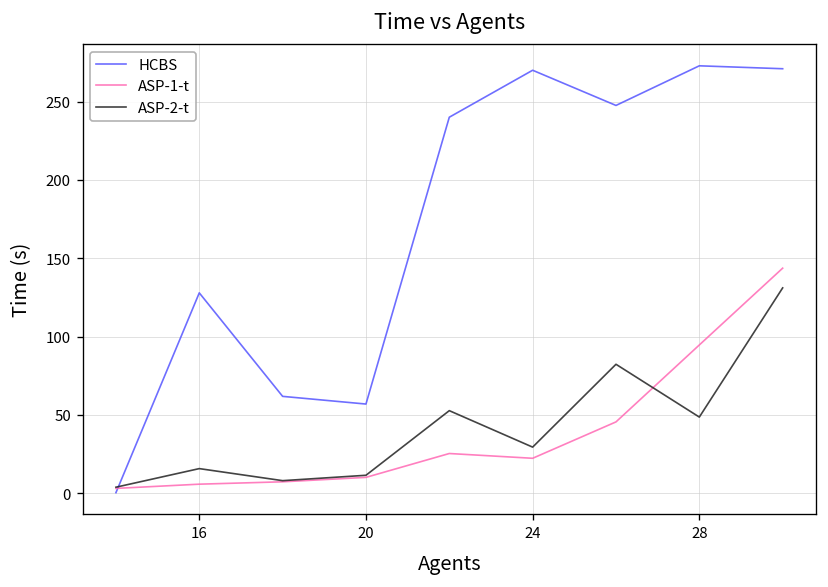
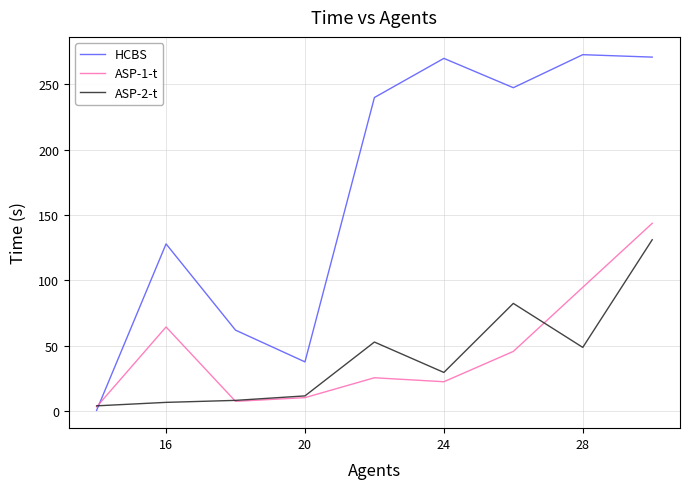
ASP-1-t, 16: 6 -> 64
ASP-2-t, 16: 16 -> 7
HCBS, 20: 57 -> 38
